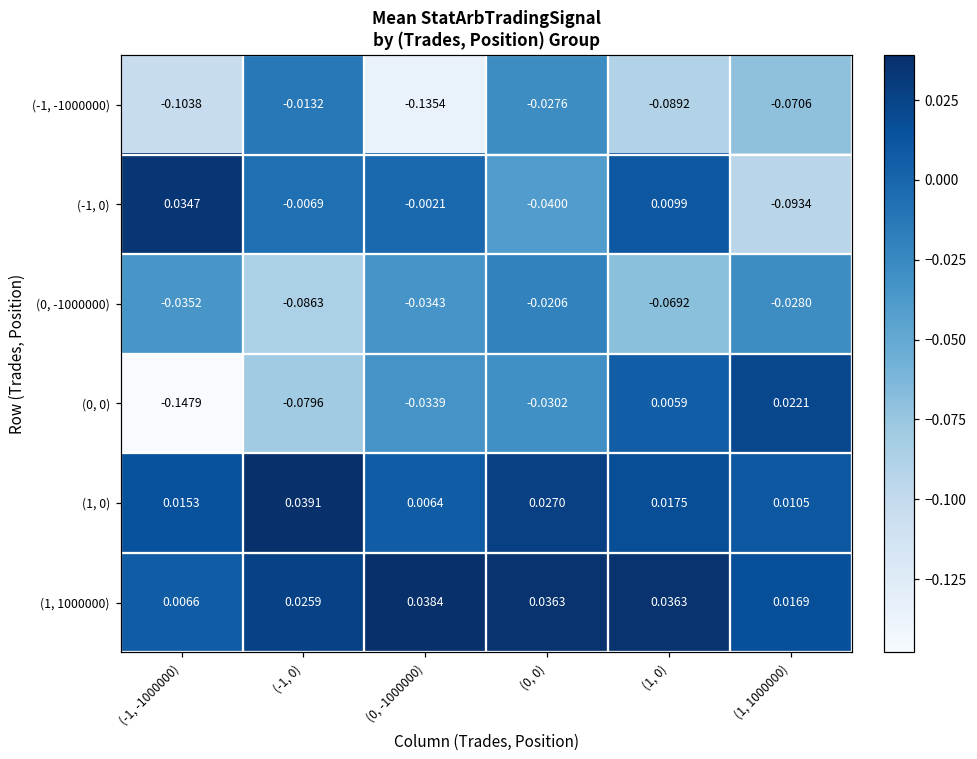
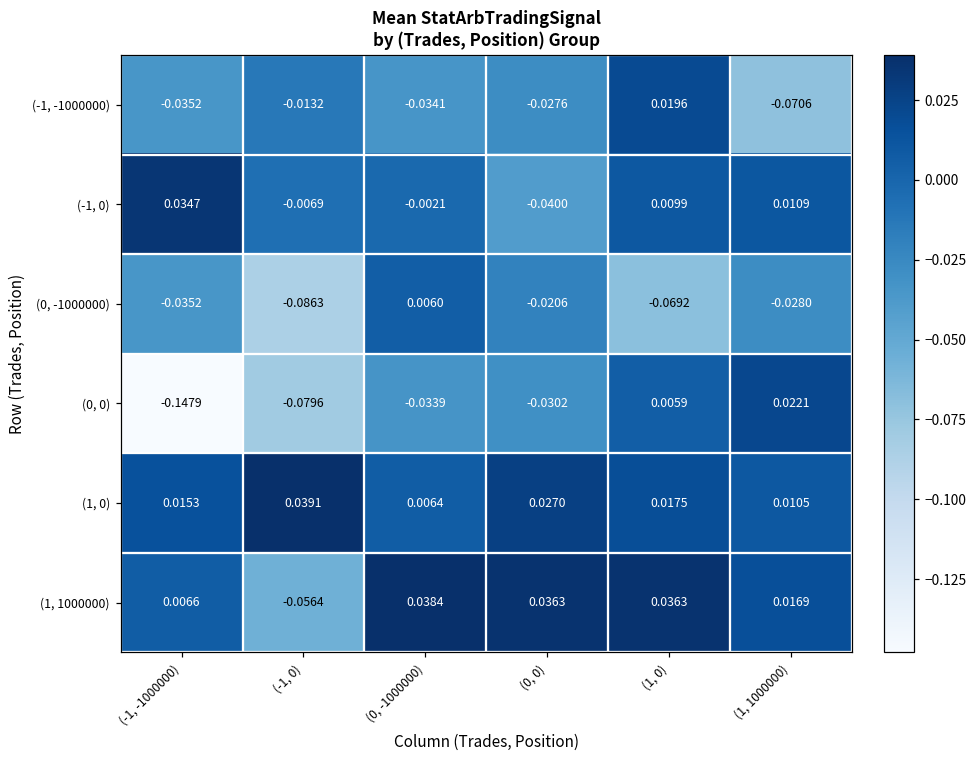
(-1, -1000000), (-1, -1000000): -0.1038 -> -0.0352
(-1, -1000000), (0, -1000000): -0.1354 -> -0.0341
(-1, -1000000), (1, 0): -0.0892 -> 0.0196
(-1, 0), (1, 1000000): -0.0934 -> 0.0109
(0, -1000000), (0, -1000000): -0.0343 -> 0.0060
(1, 1000000), (-1, 0): 0.0259 -> -0.0564
